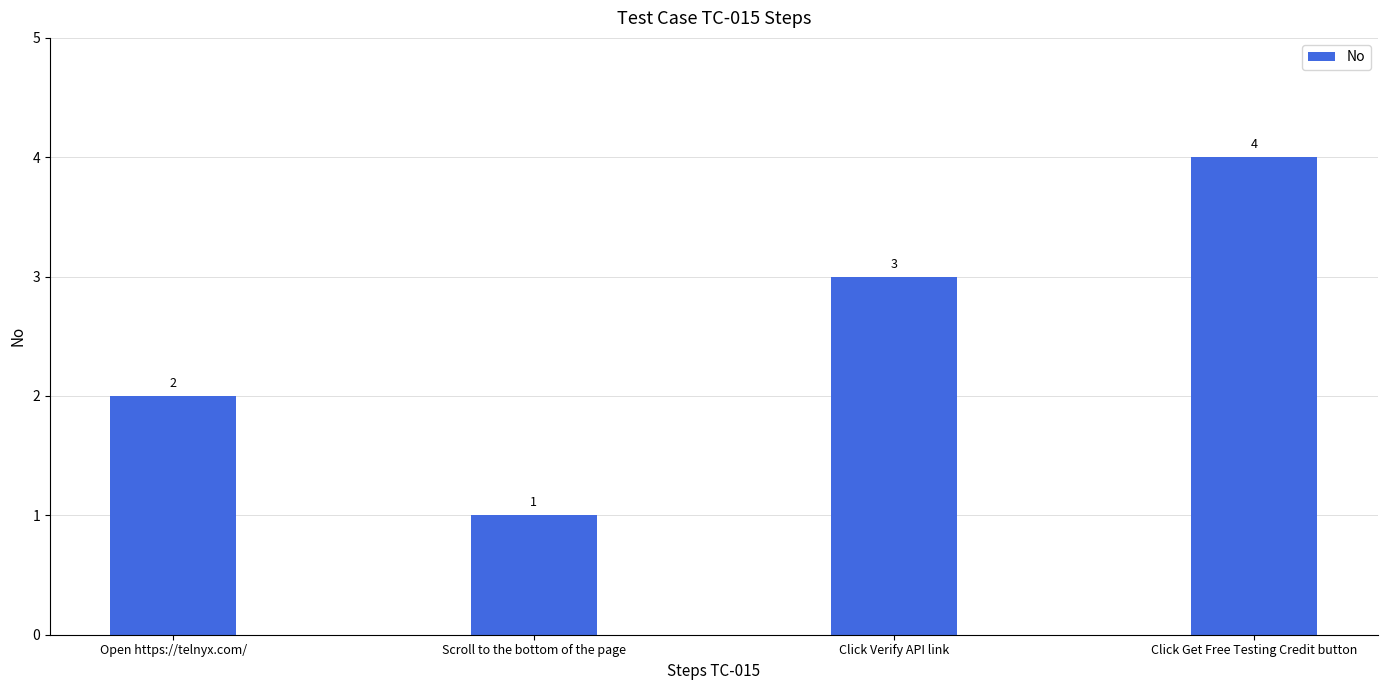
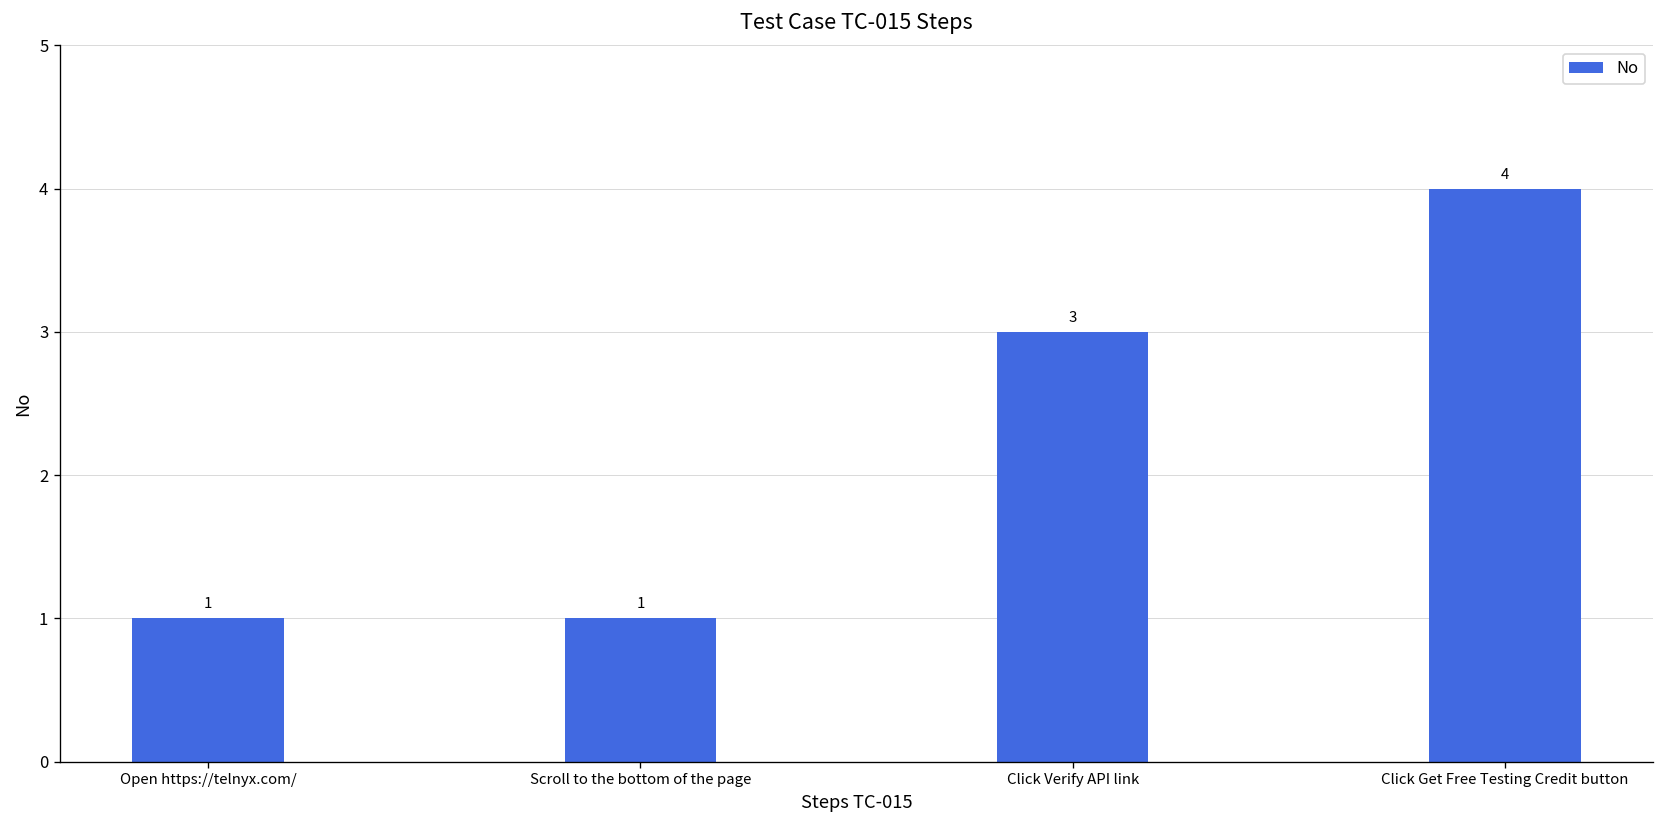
Open https://telnyx.com/: 2 -> 1
